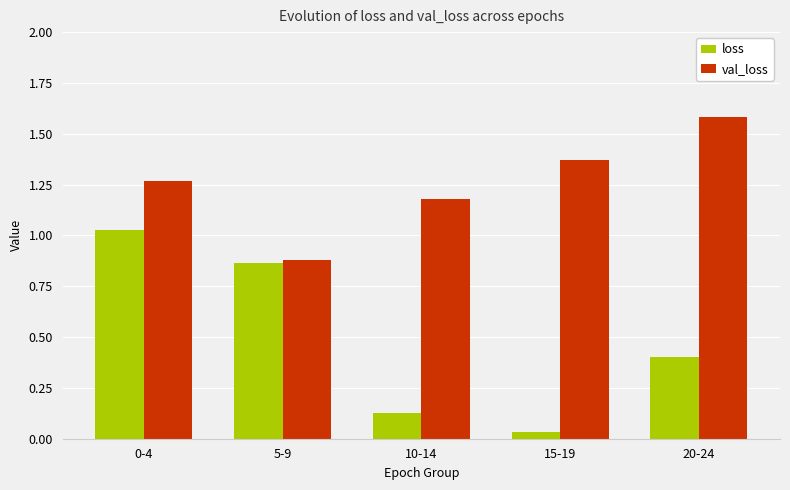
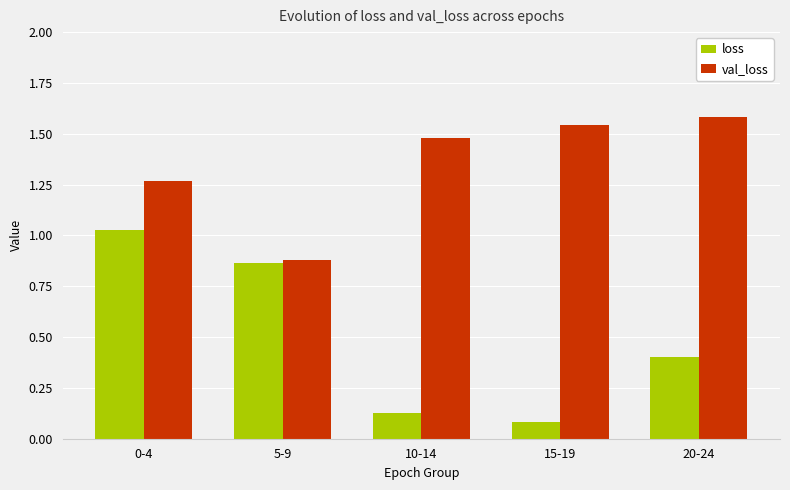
val_loss, 10-14: 1.18 -> 1.48
loss, 15-19: 0.04 -> 0.08
val_loss, 15-19: 1.37 -> 1.54
